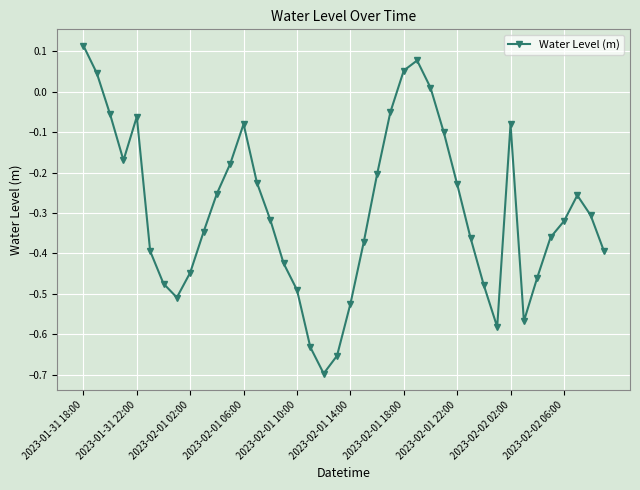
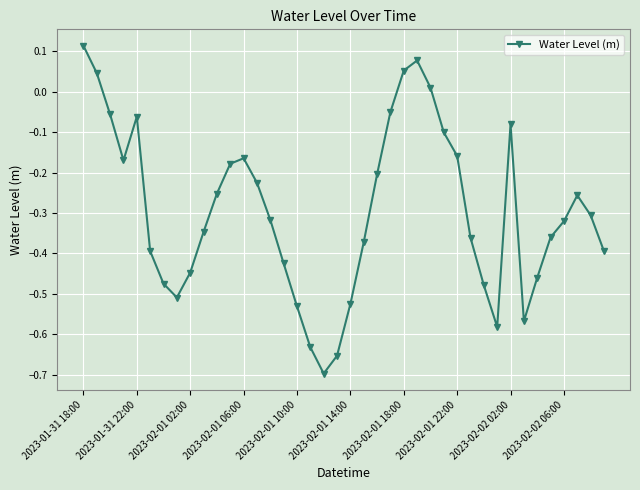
2023-02-01 06:00: -0.08 -> -0.16
2023-02-01 10:00: -0.49 -> -0.53
2023-02-01 22:00: -0.23 -> -0.16
